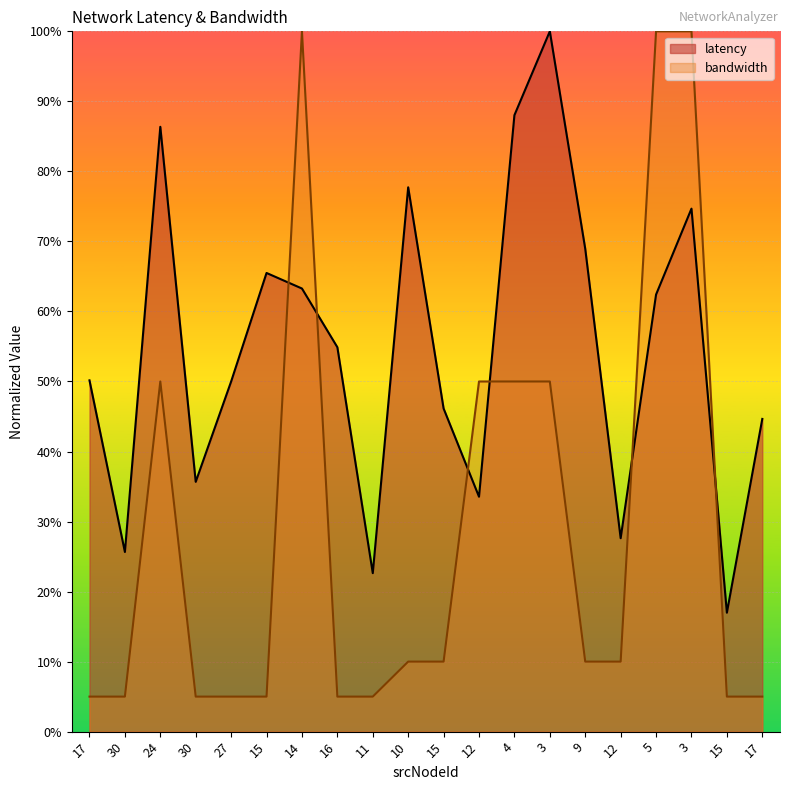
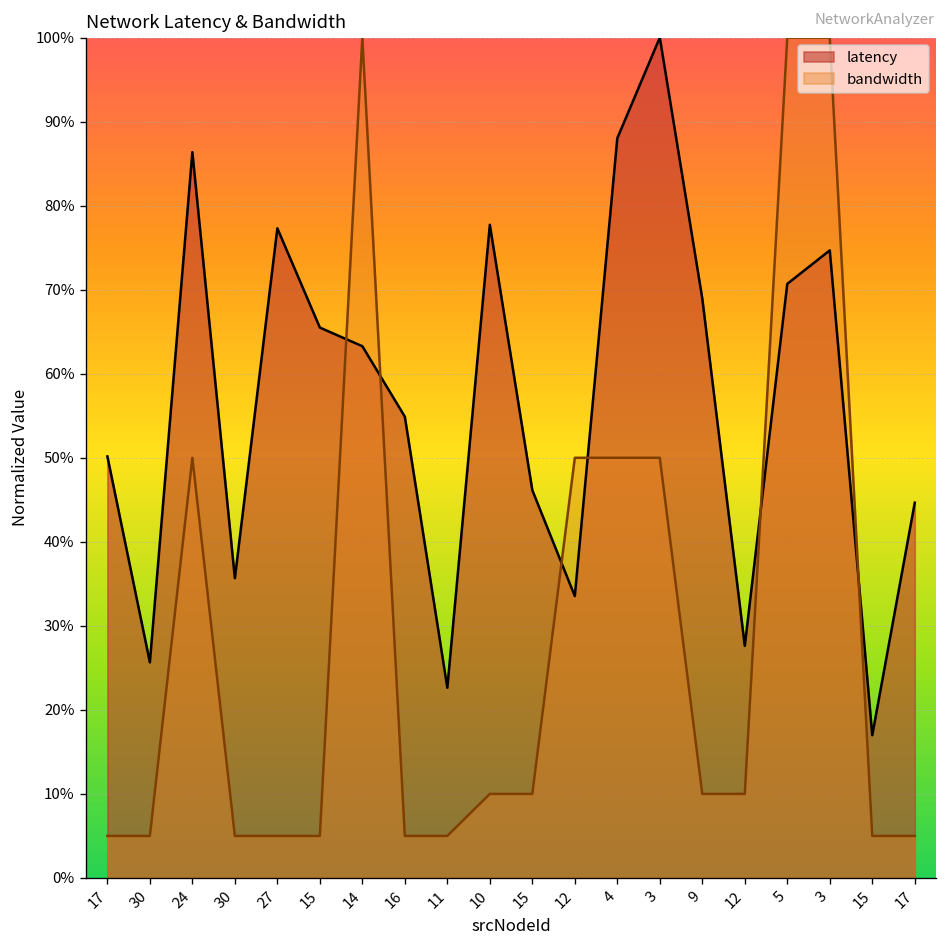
latency, 27: 50% -> 77%
latency, 5: 62% -> 71%
